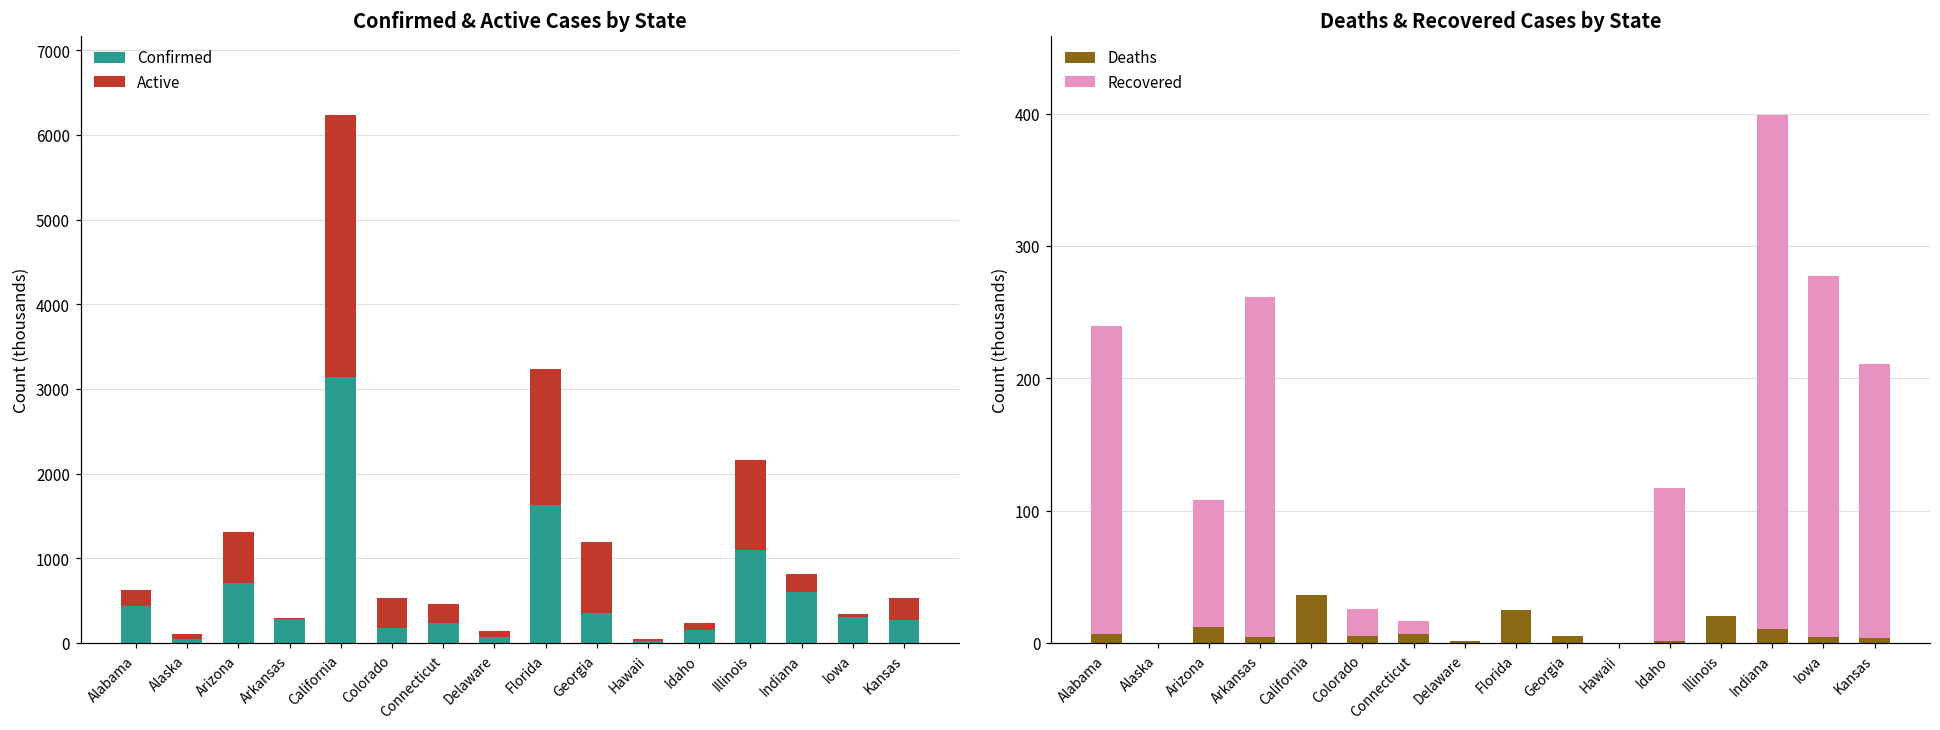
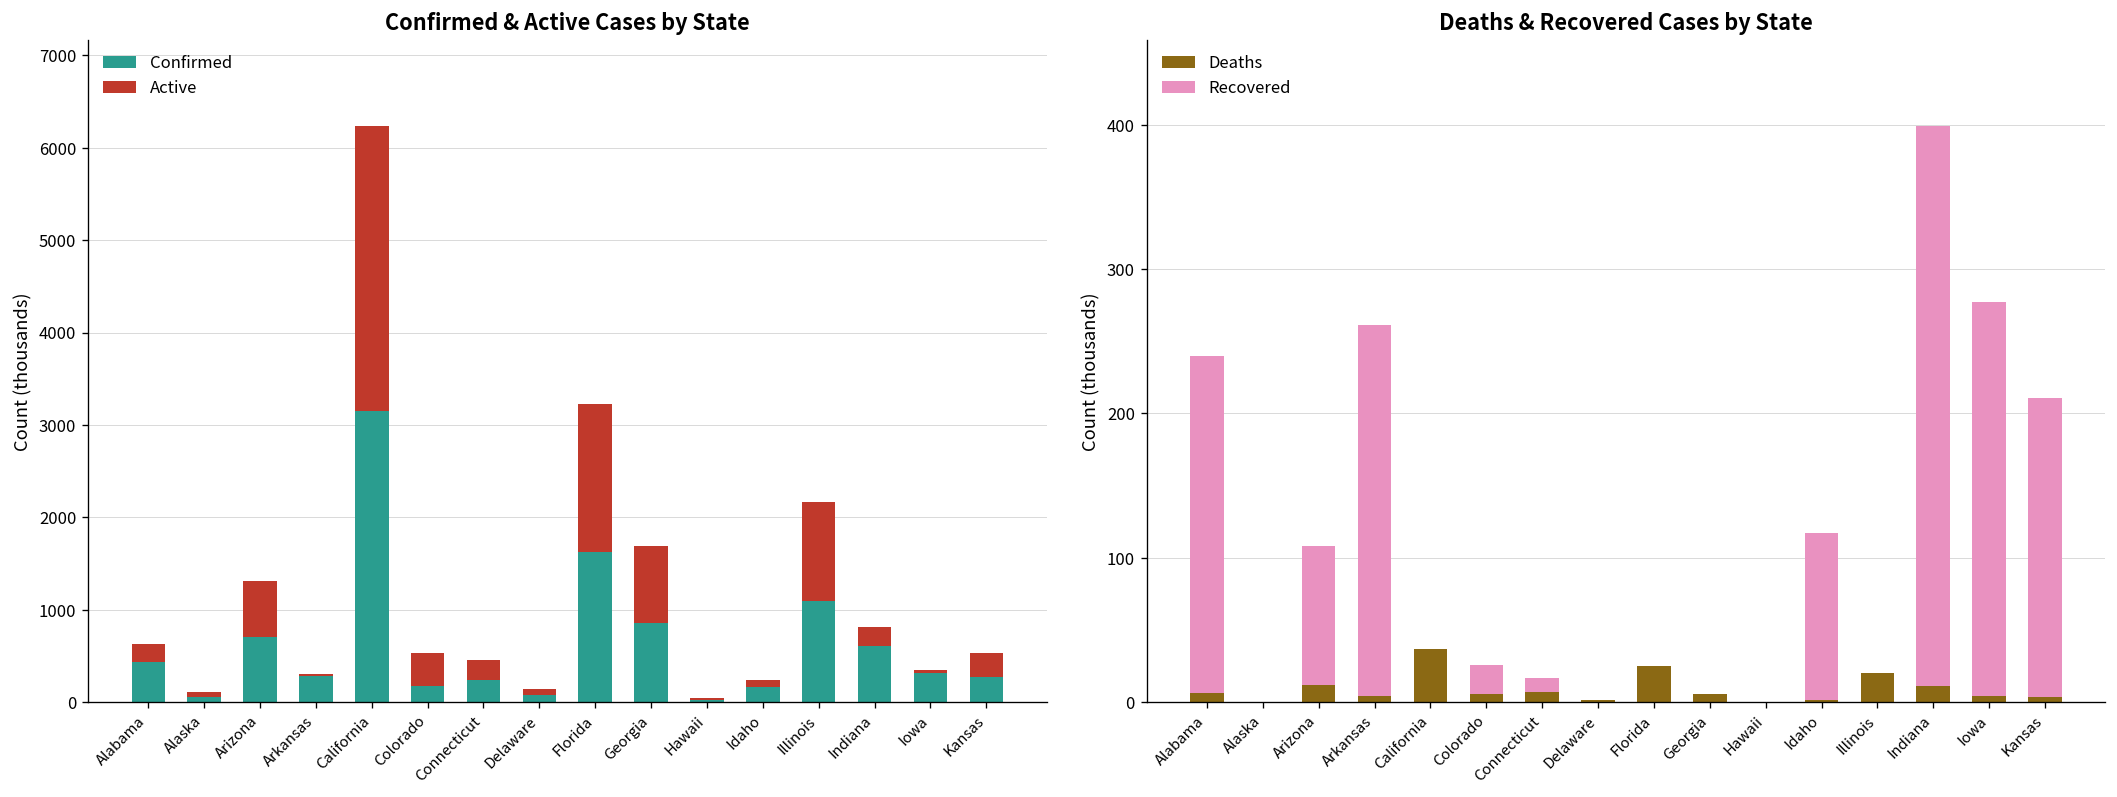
Confirmed & Active Cases by State, Confirmed, Georgia: 400 -> 900
